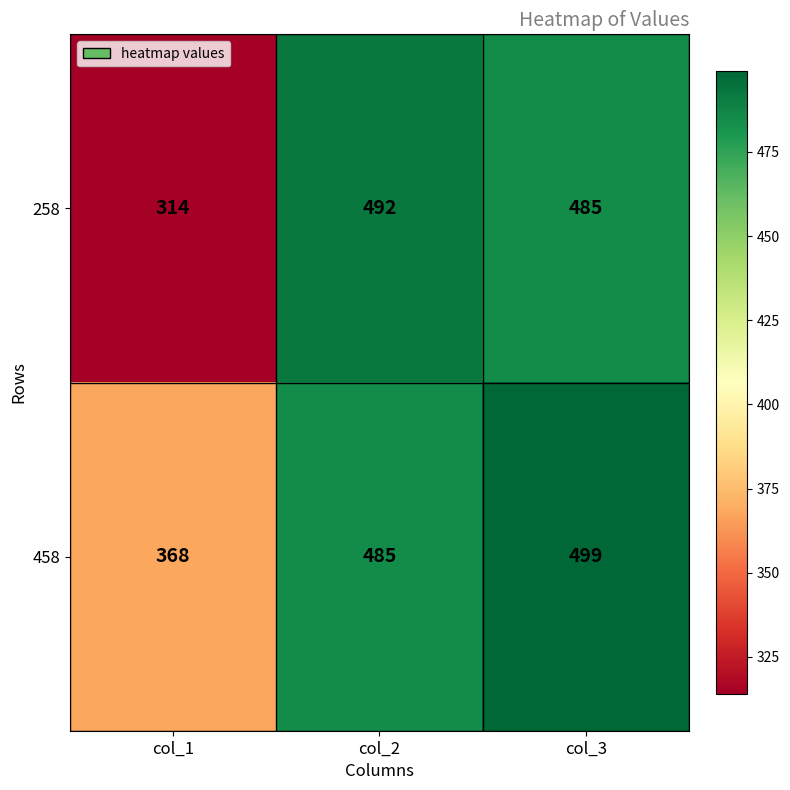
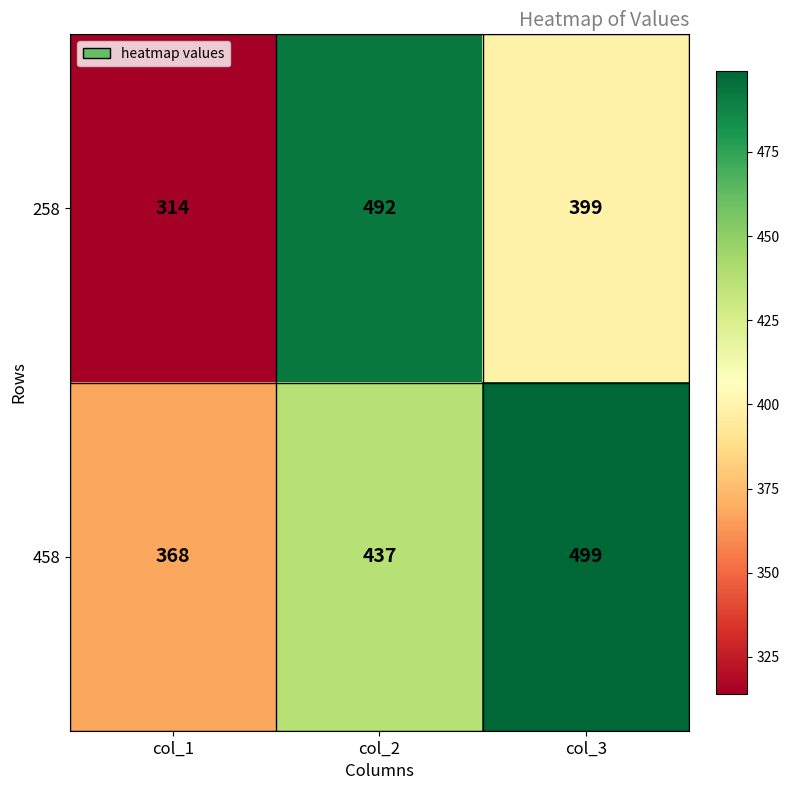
258, col_3: 485 -> 399
458, col_2: 485 -> 437
